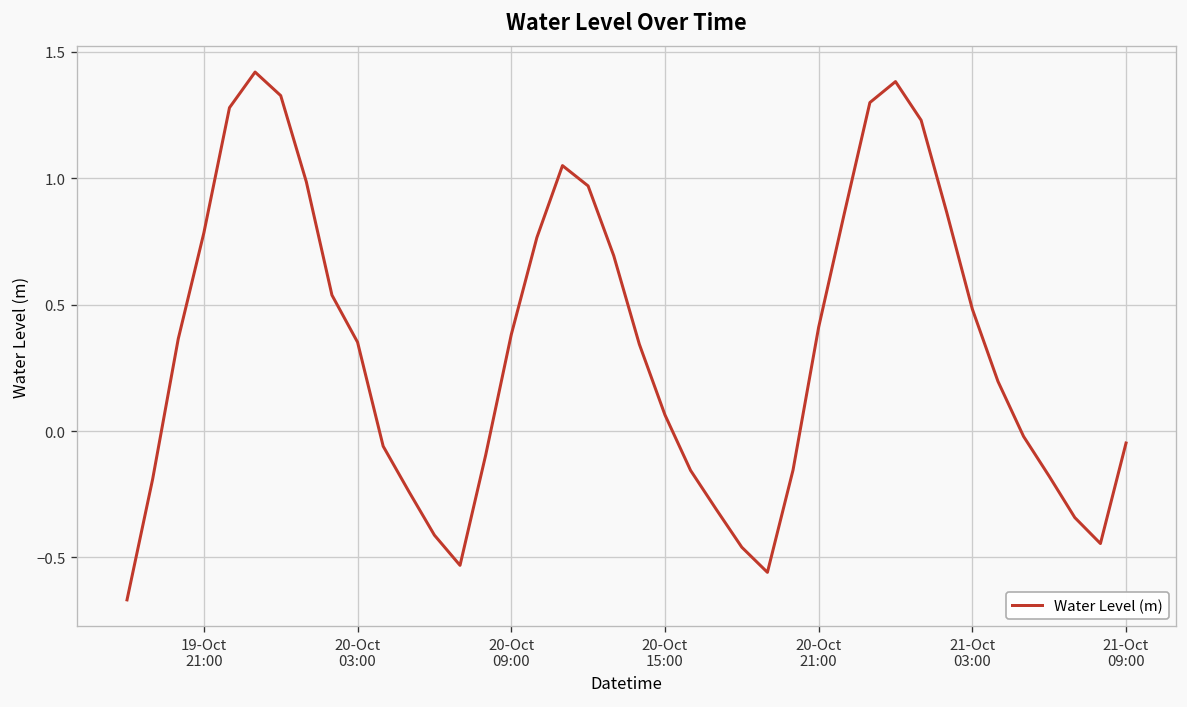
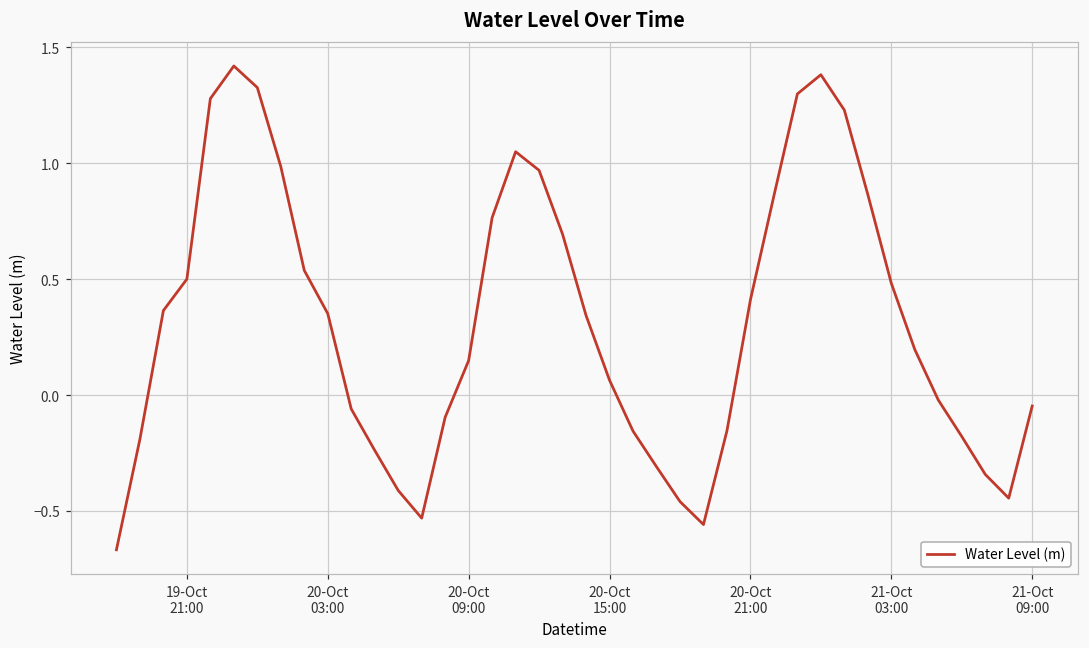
19-Oct 21:00: 0.78 -> 0.50
20-Oct 09:00: 0.38 -> 0.15
